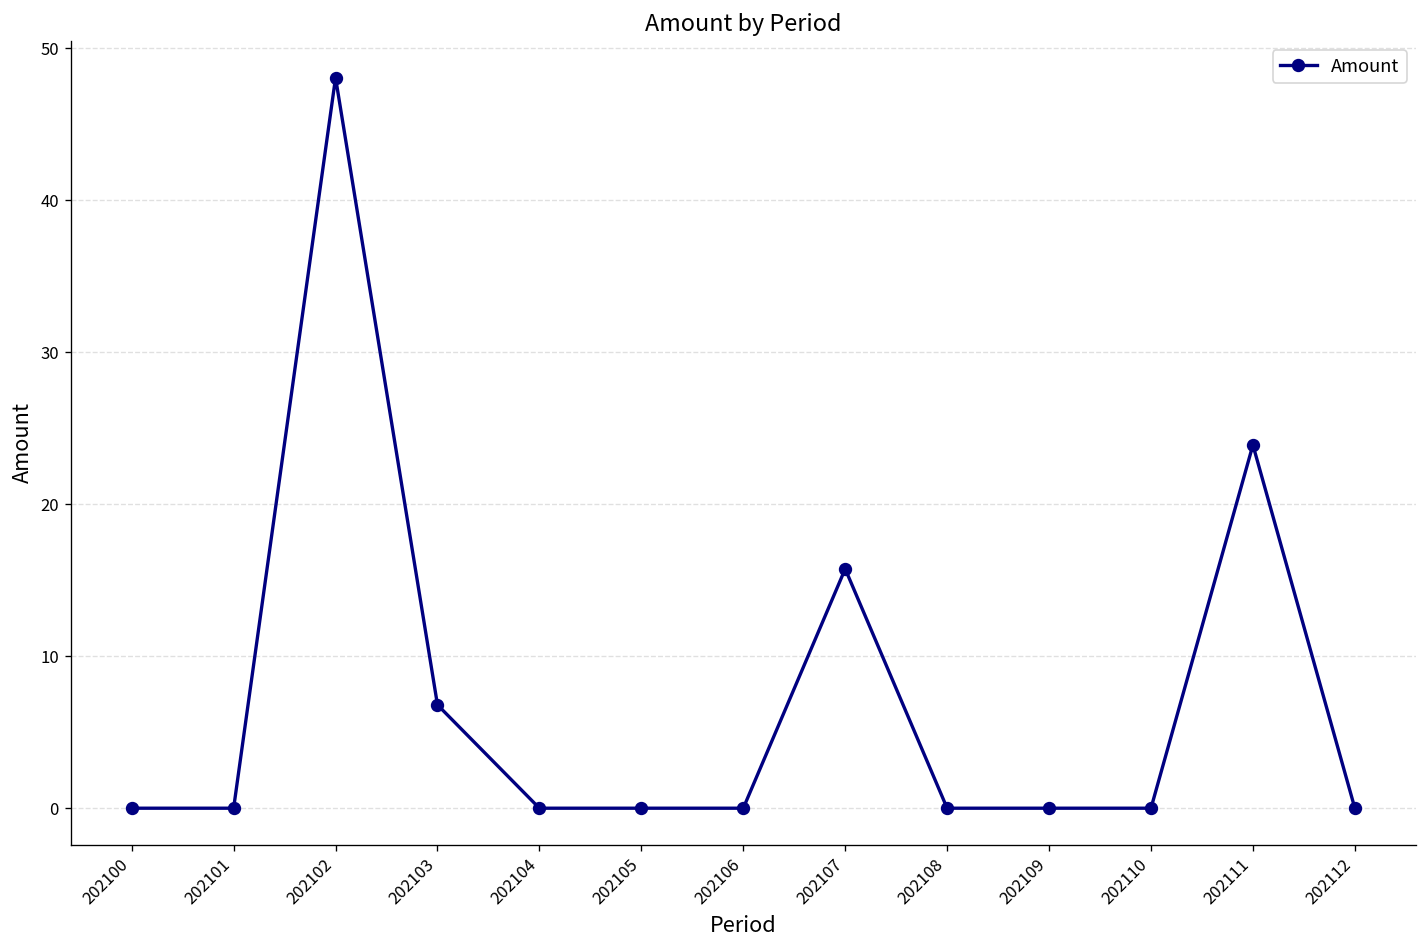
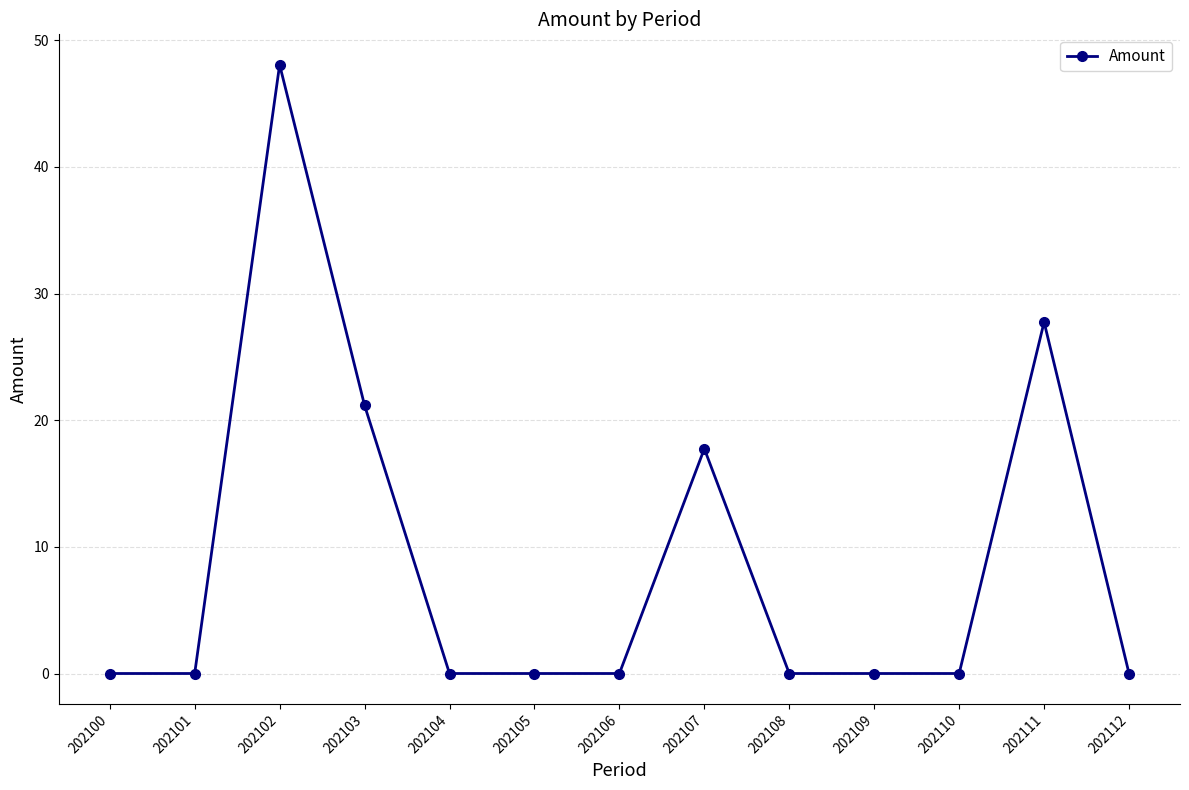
202103: 6.8 -> 21.2
202107: 15.7 -> 17.7
202111: 23.9 -> 27.7
